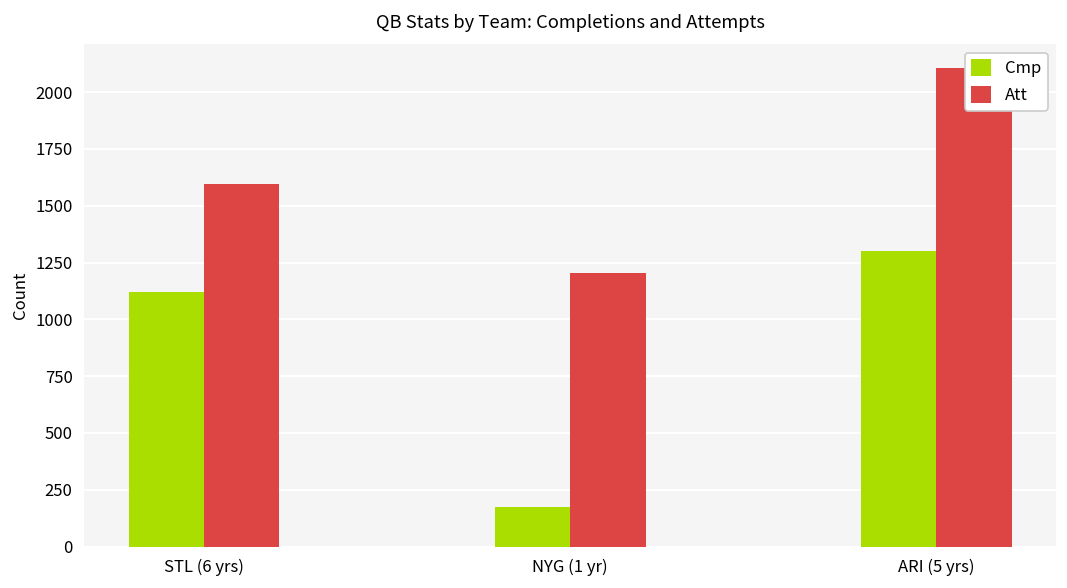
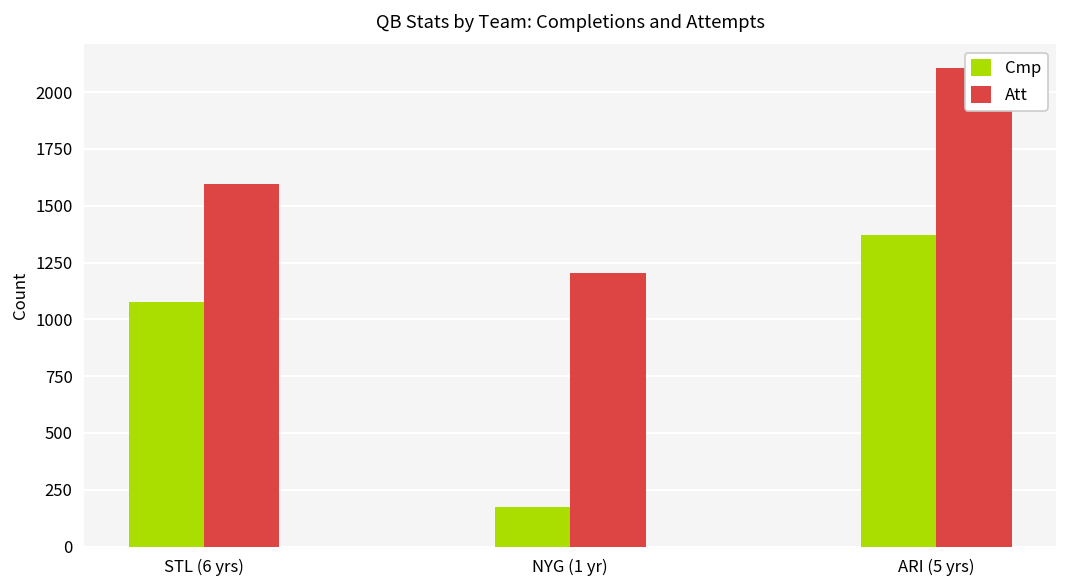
Cmp, STL (6 yrs): 1120 -> 1080
Cmp, ARI (5 yrs): 1300 -> 1370
